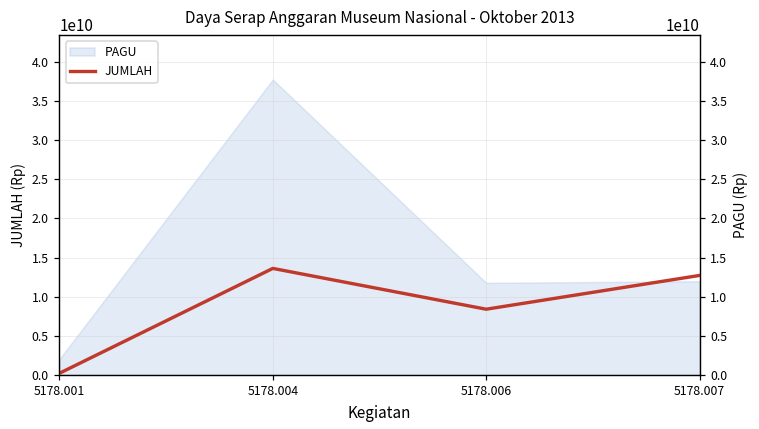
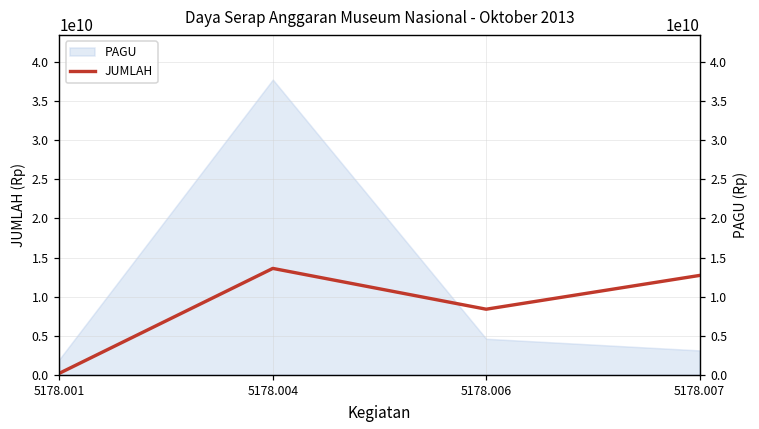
PAGU, 5178.006: 12000000000 -> 5000000000
PAGU, 5178.007: 12000000000 -> 3000000000
